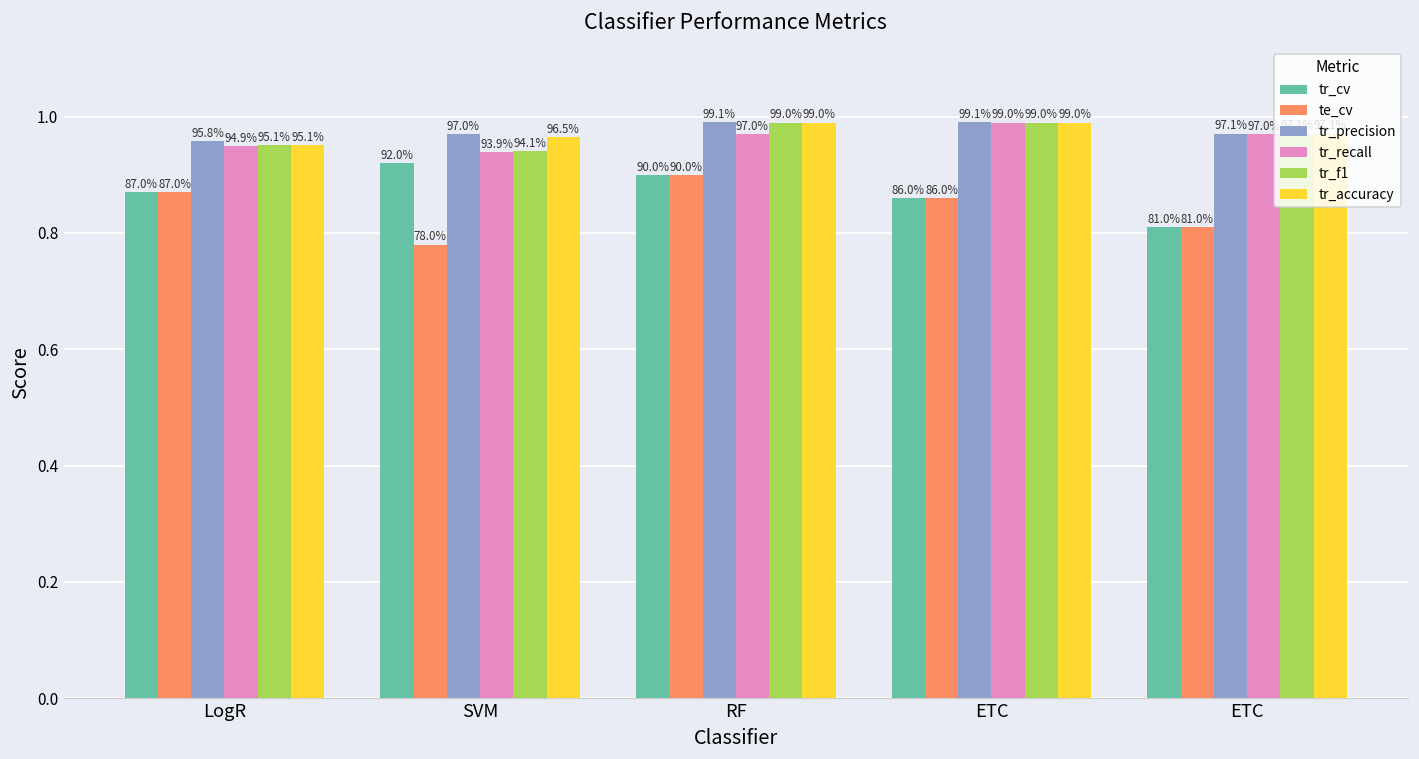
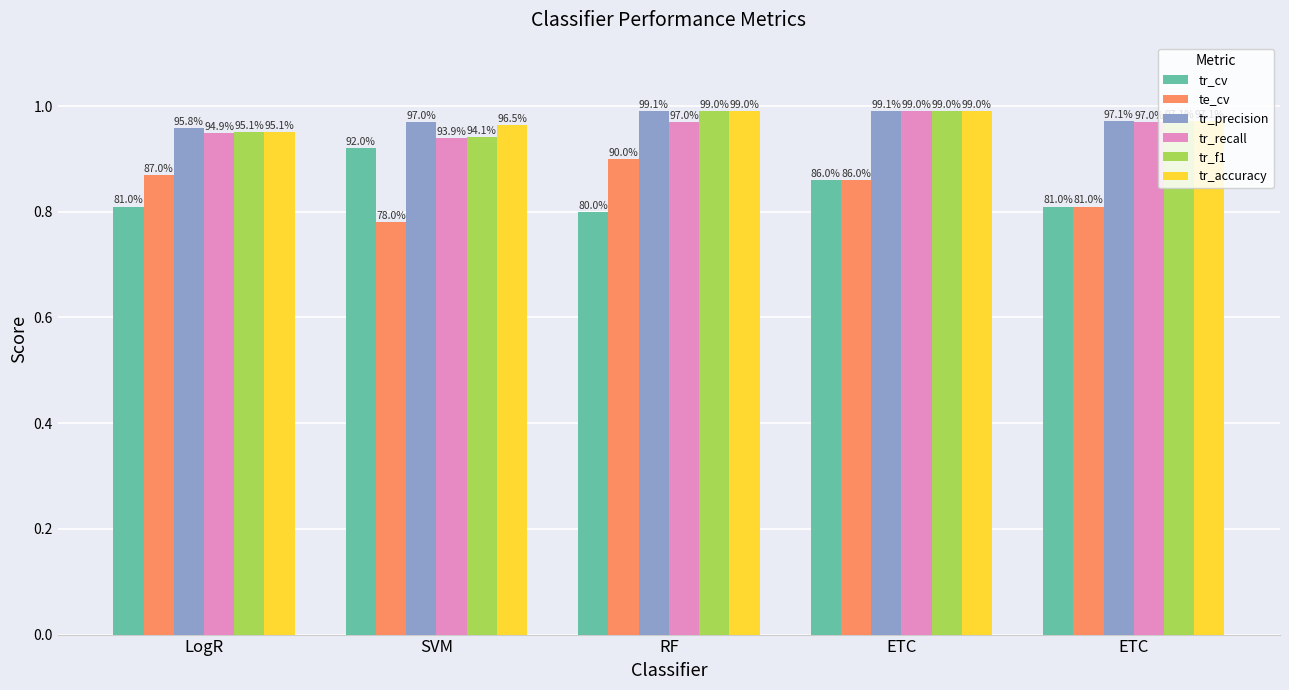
tr_cv, LogR: 87.0% -> 81.0%
tr_cv, RF: 90.0% -> 80.0%
